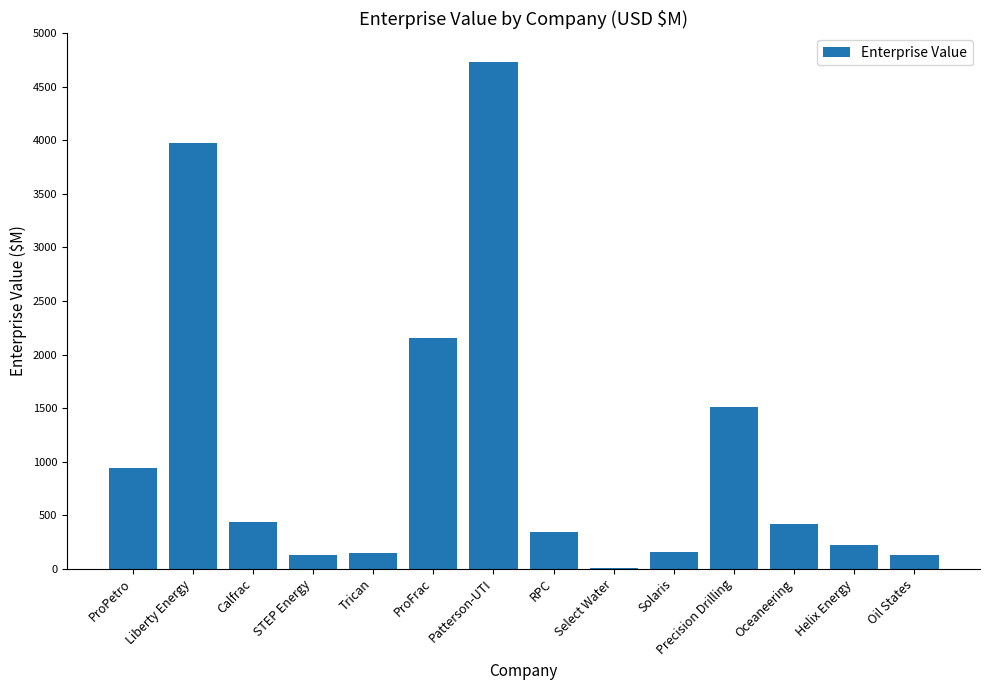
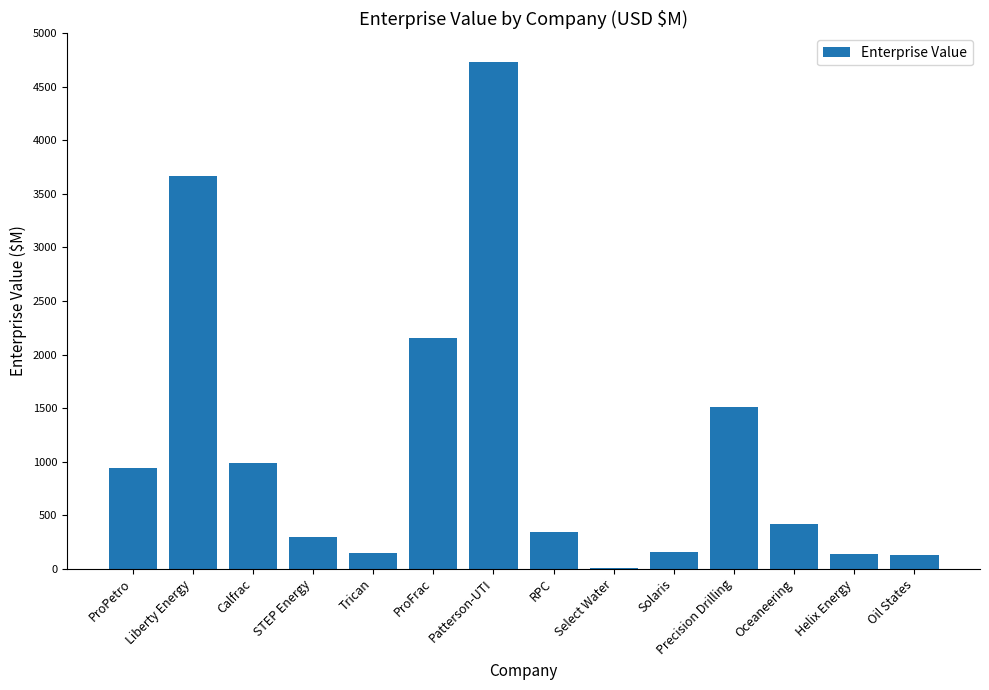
Liberty Energy: 3970 -> 3660
Calfrac: 440 -> 990
STEP Energy: 120 -> 300
Helix Energy: 220 -> 130
